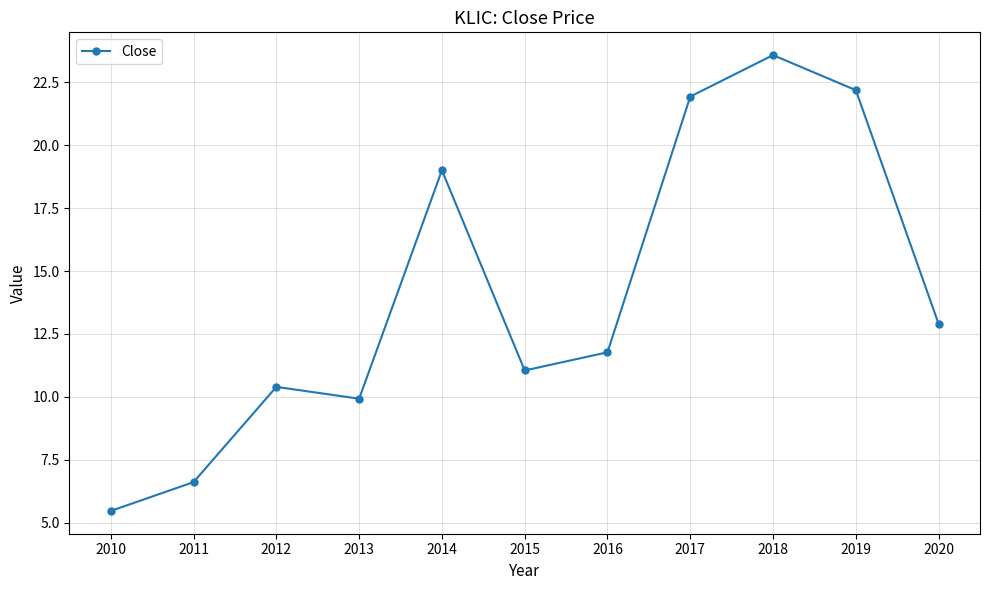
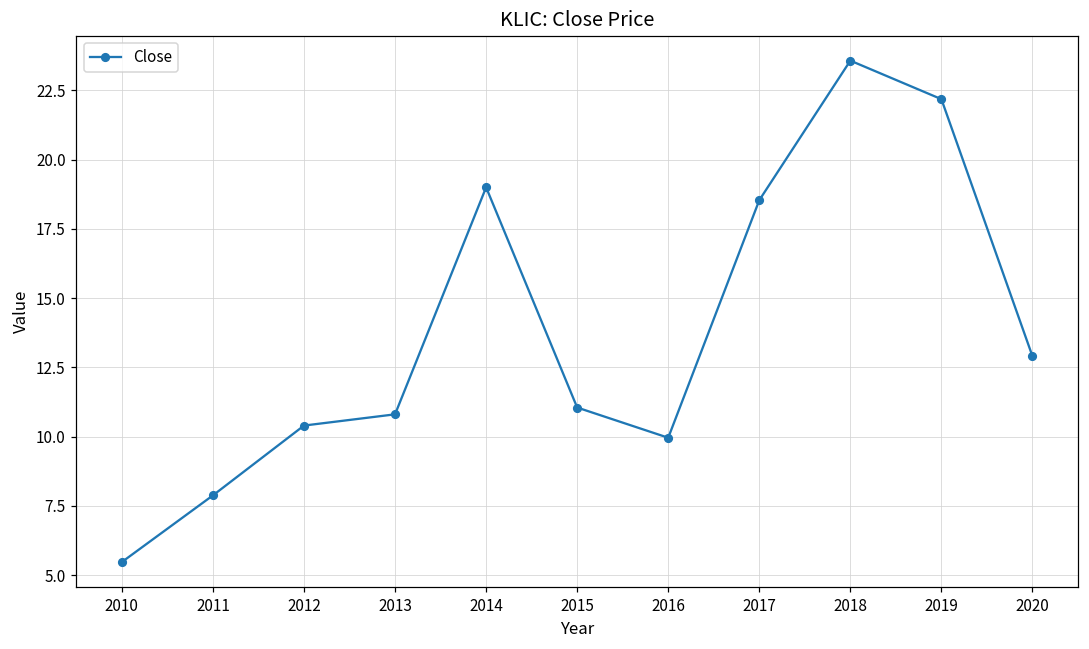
2011: 6.6 -> 7.9
2013: 9.9 -> 10.8
2016: 11.8 -> 10.0
2017: 21.9 -> 18.5
